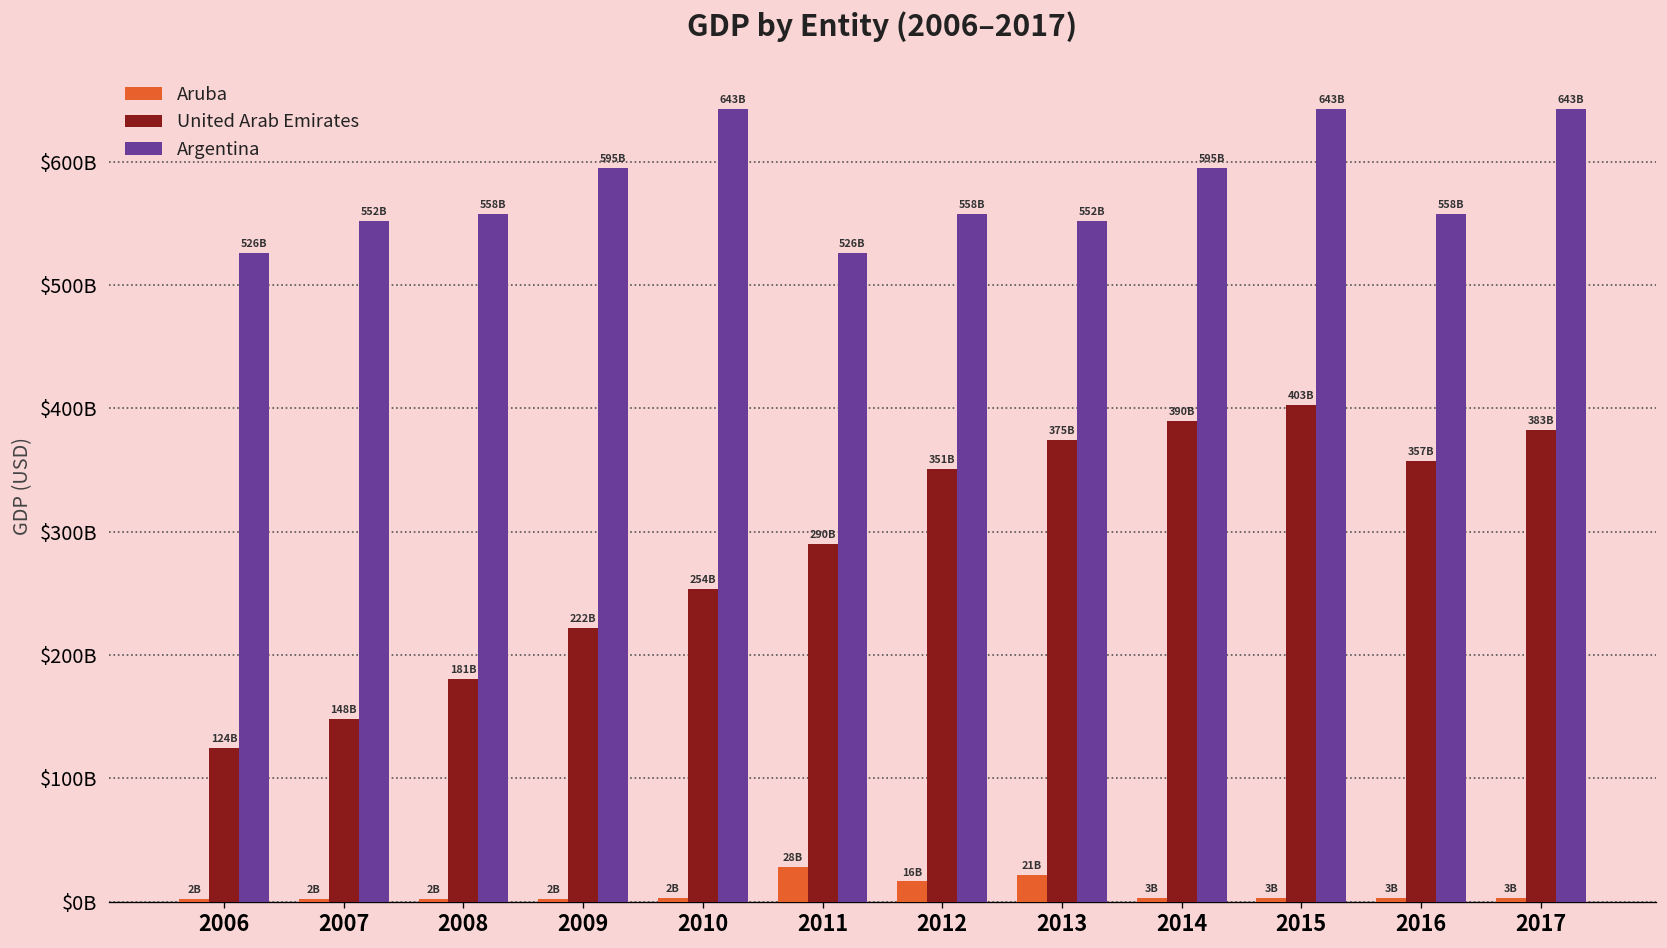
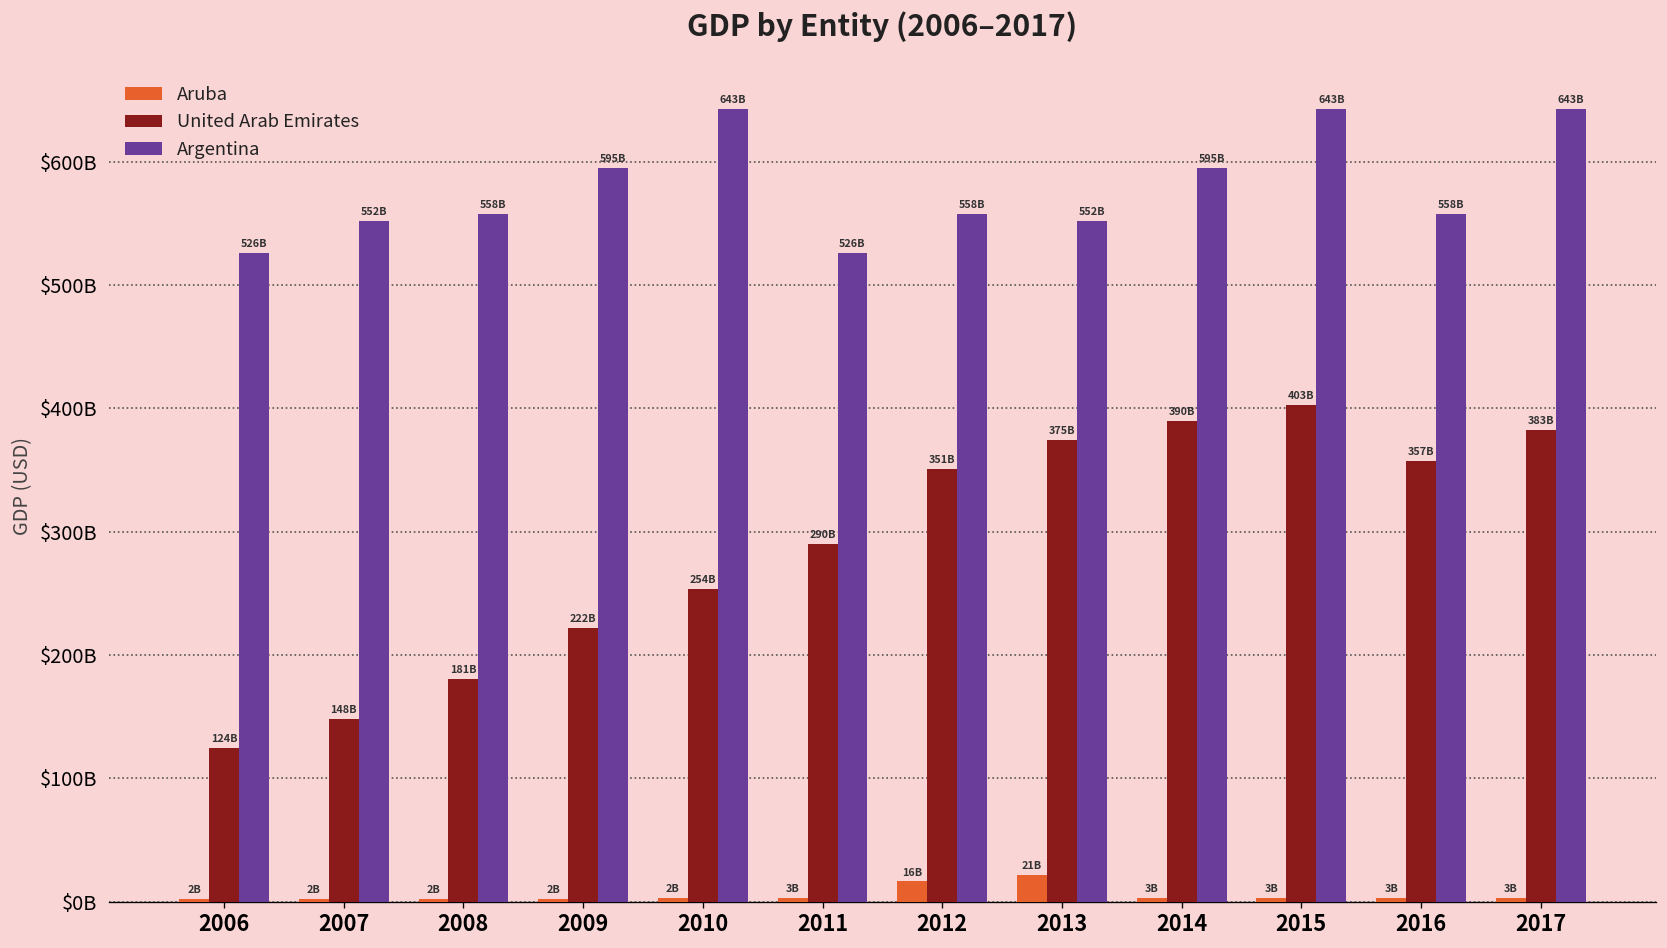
Aruba, 2011: 28B -> 3B
